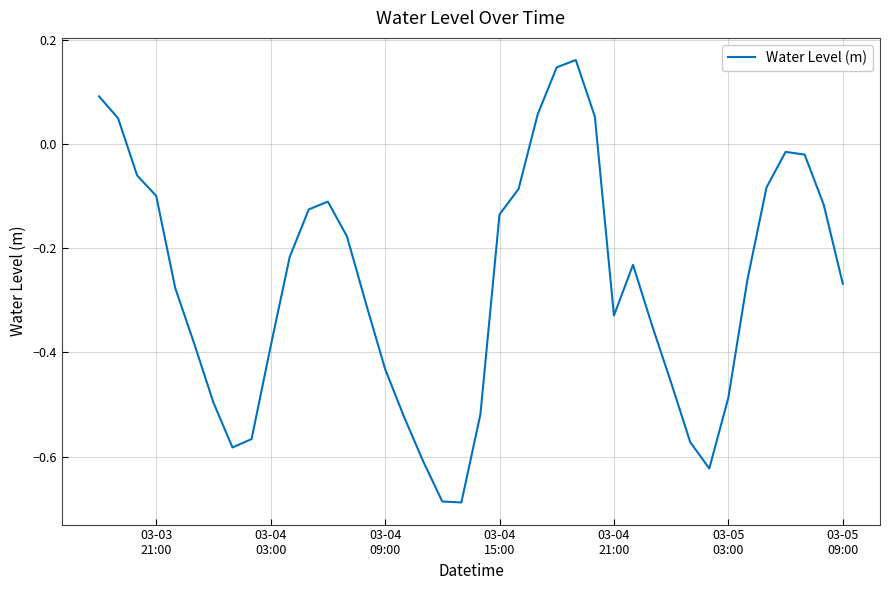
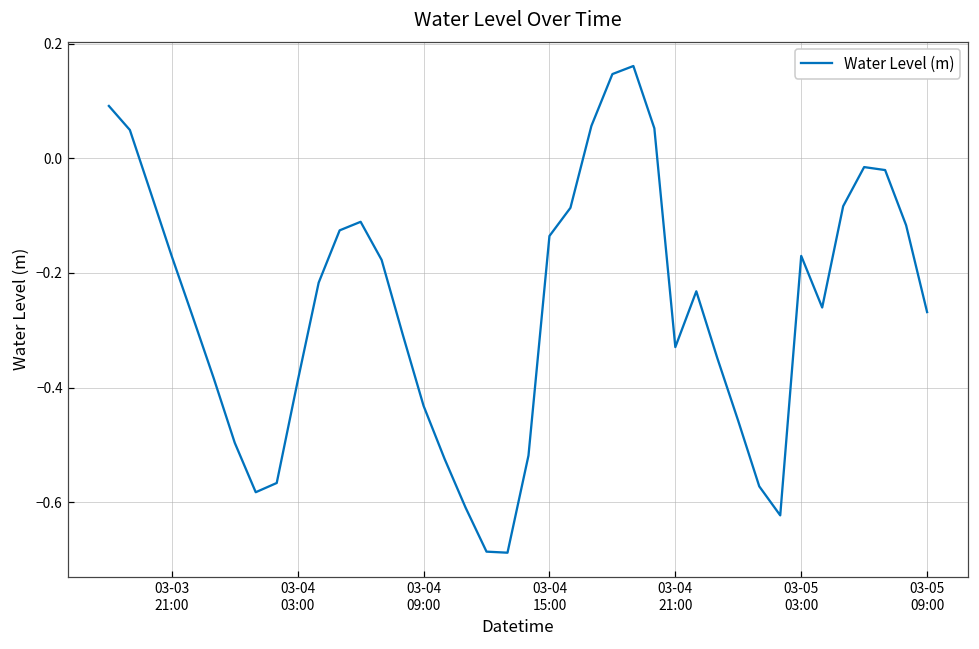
03-03 21:00: -0.10 -> -0.17
03-05 03:00: -0.49 -> -0.17
